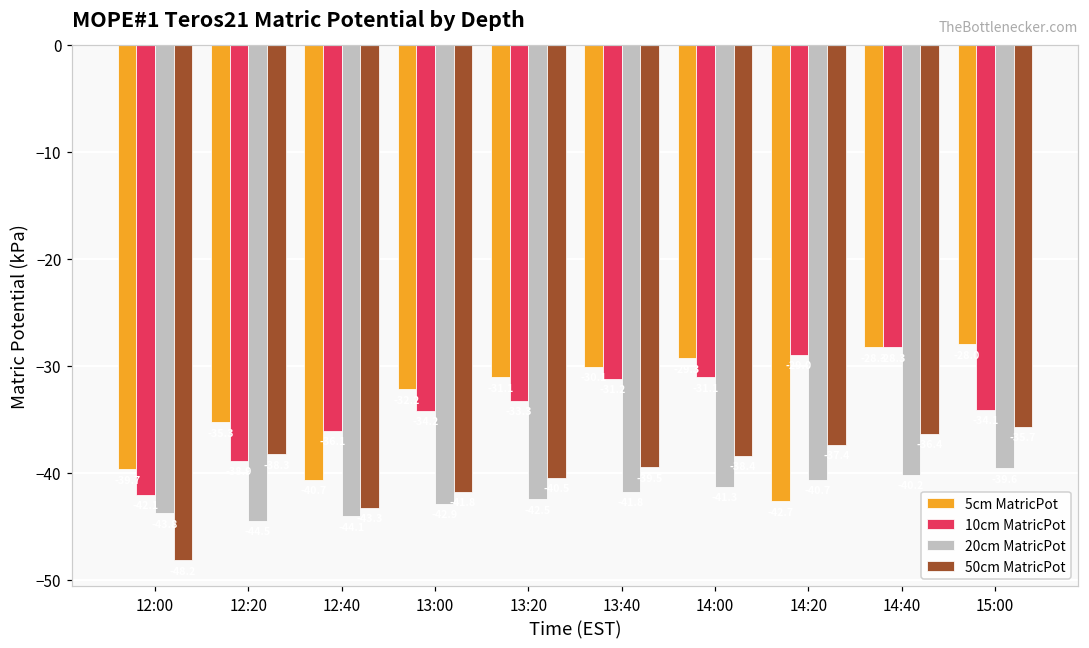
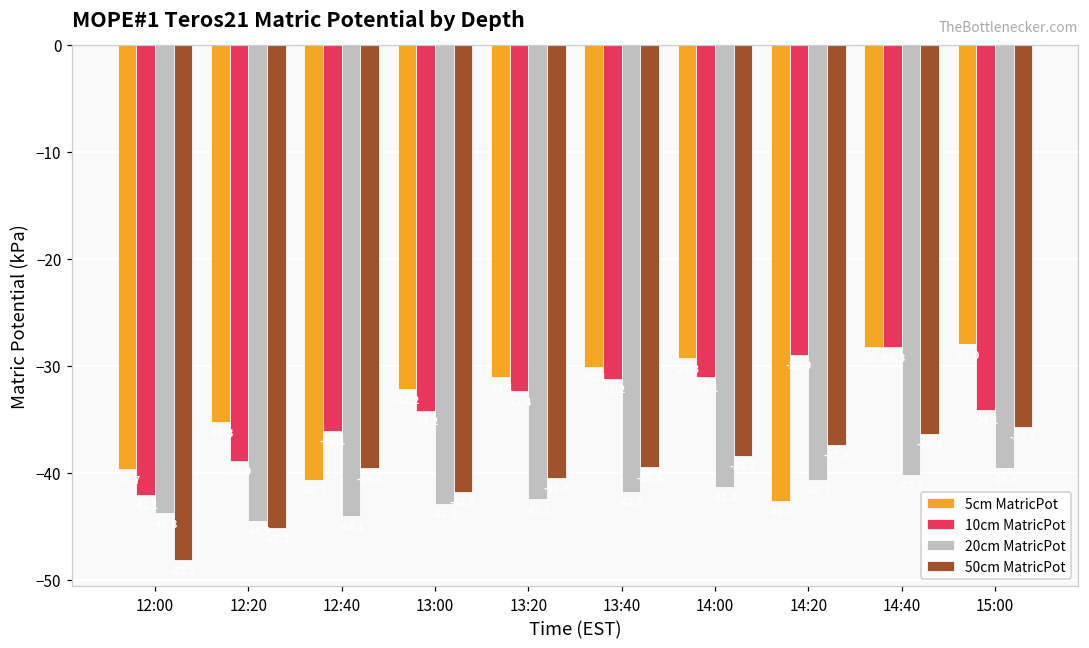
50cm MatricPot, 12:20: -38 -> -45
50cm MatricPot, 12:40: -43 -> -40
10cm MatricPot, 13:20: -33 -> -32
